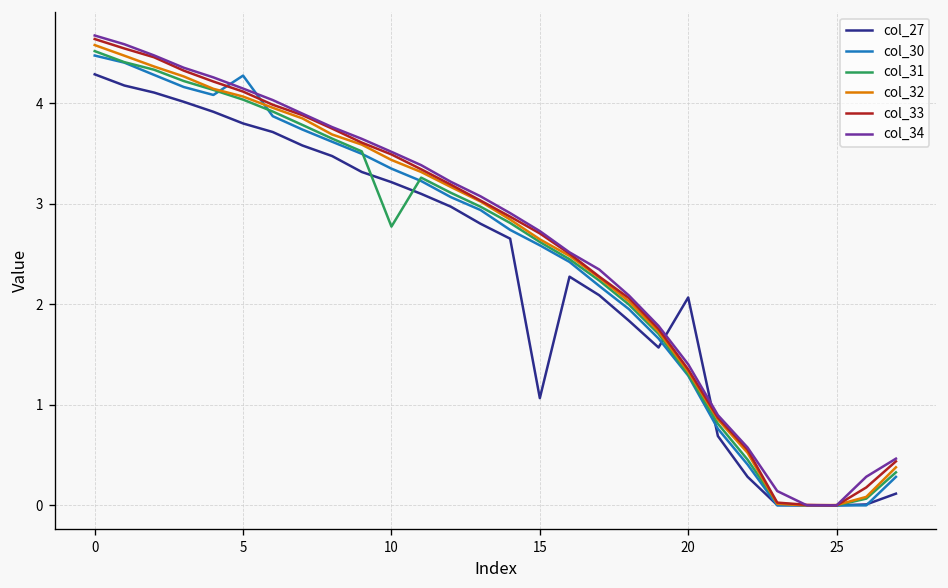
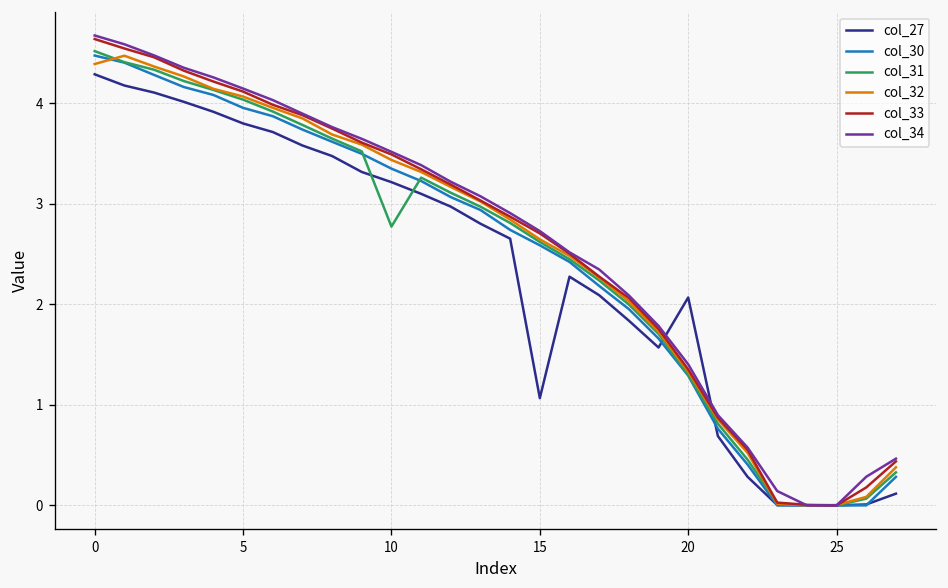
col_32, 0: 4.6 -> 4.4
col_30, 5: 4.3 -> 4.0
